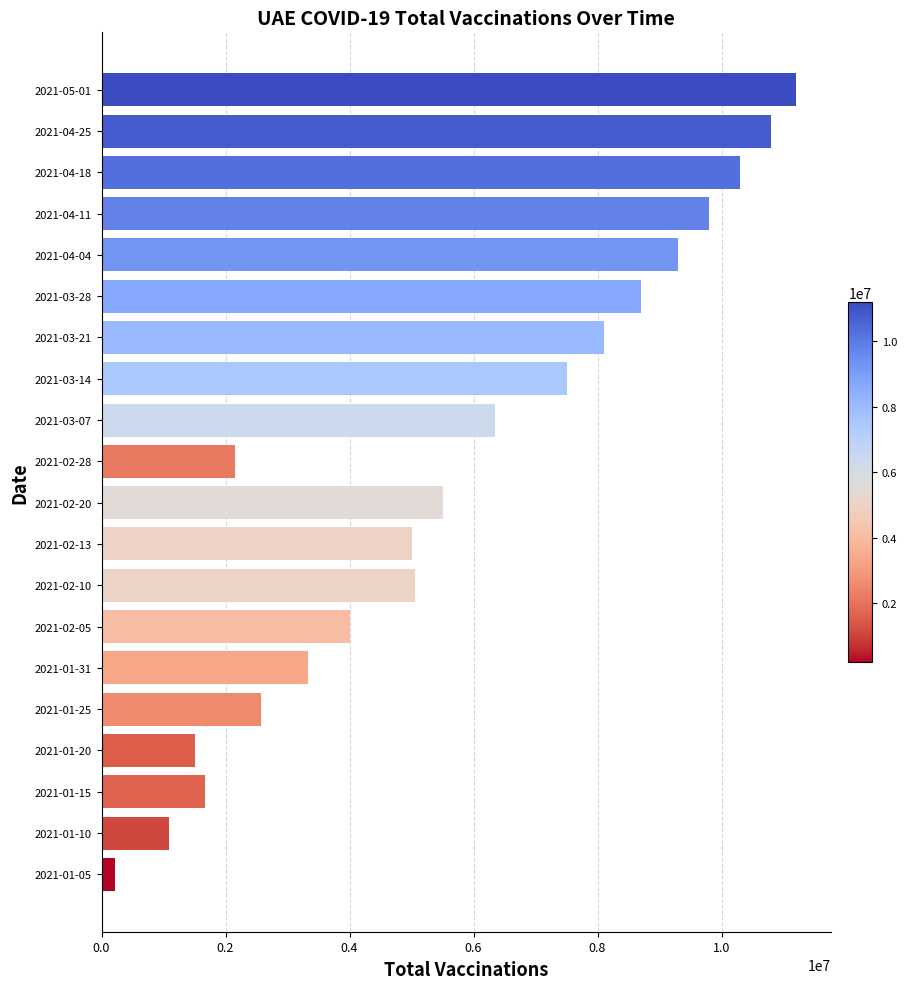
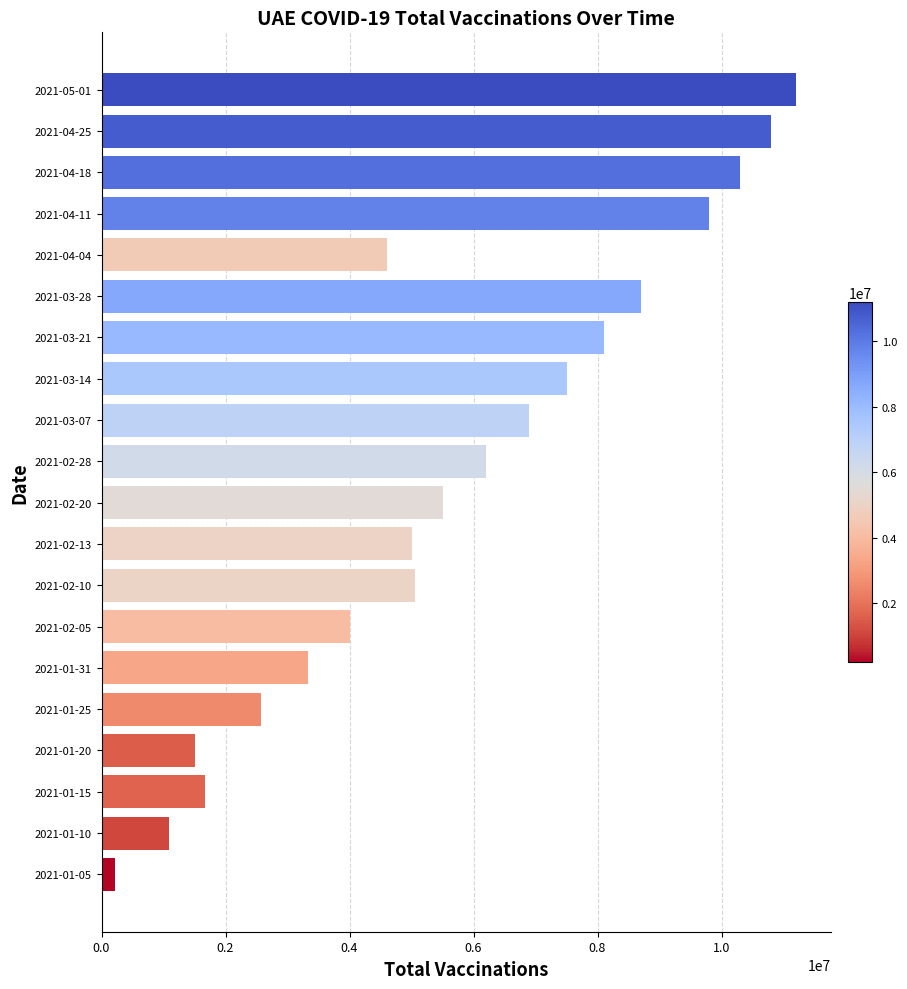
2021-04-04: 9300000 -> 4600000
2021-03-07: 6300000 -> 6900000
2021-02-28: 2100000 -> 6200000
